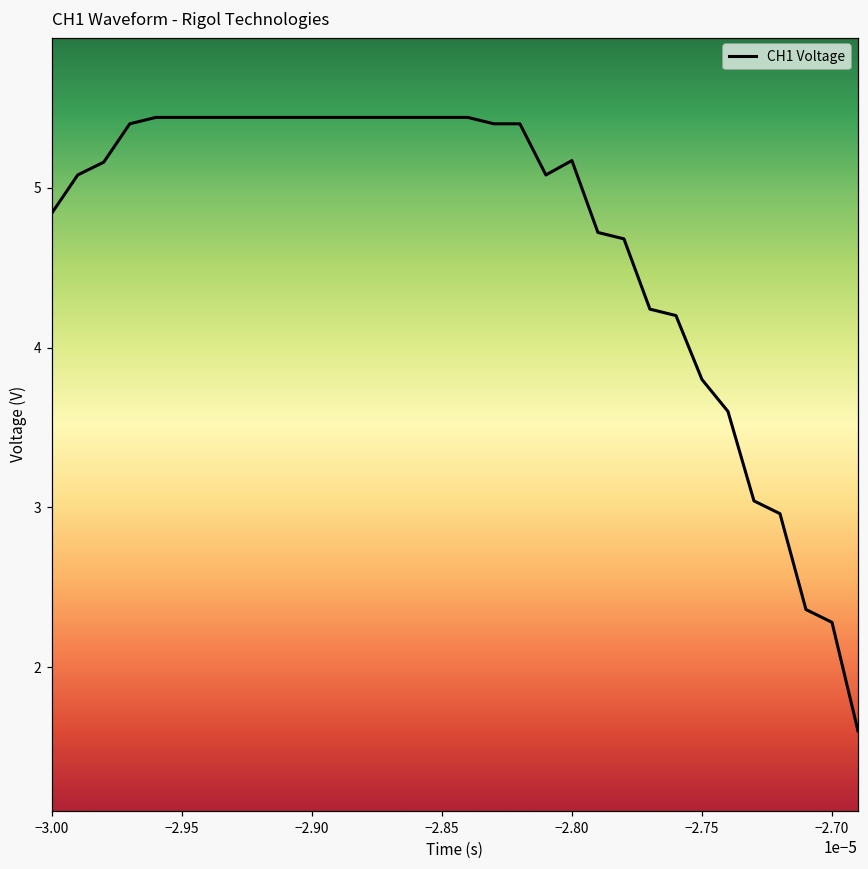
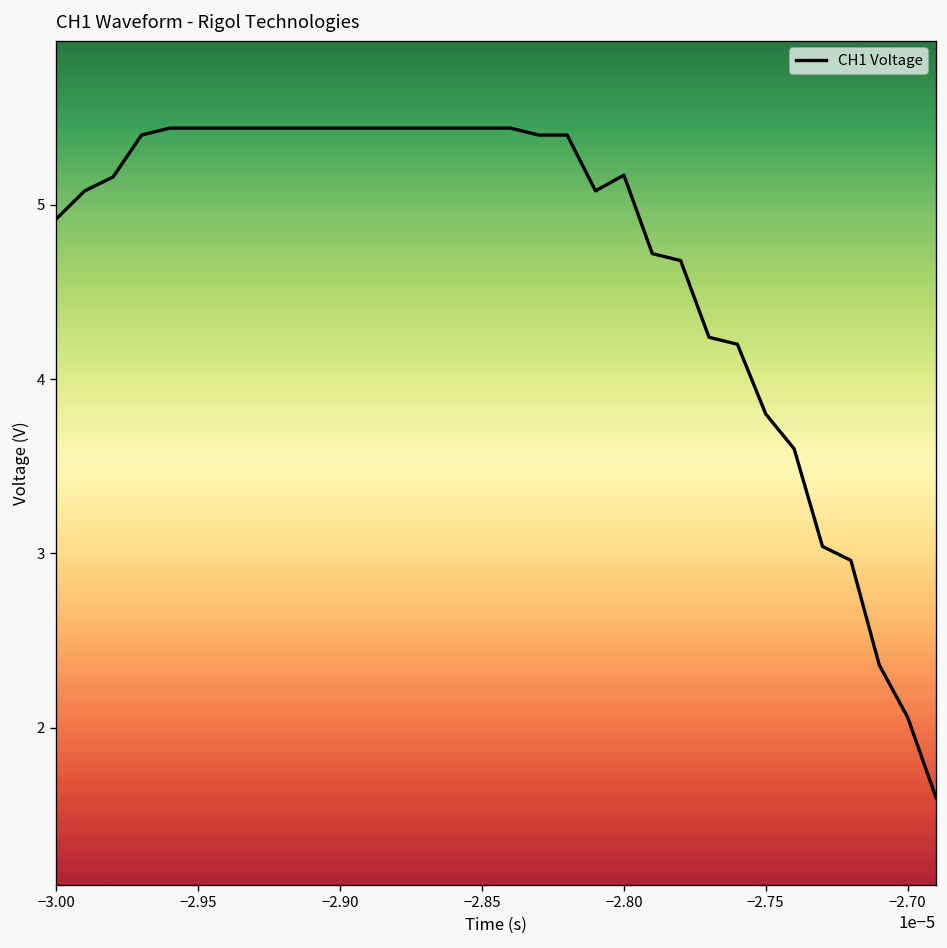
−3.00: 4.84 -> 4.92
−2.70: 2.28 -> 2.06
